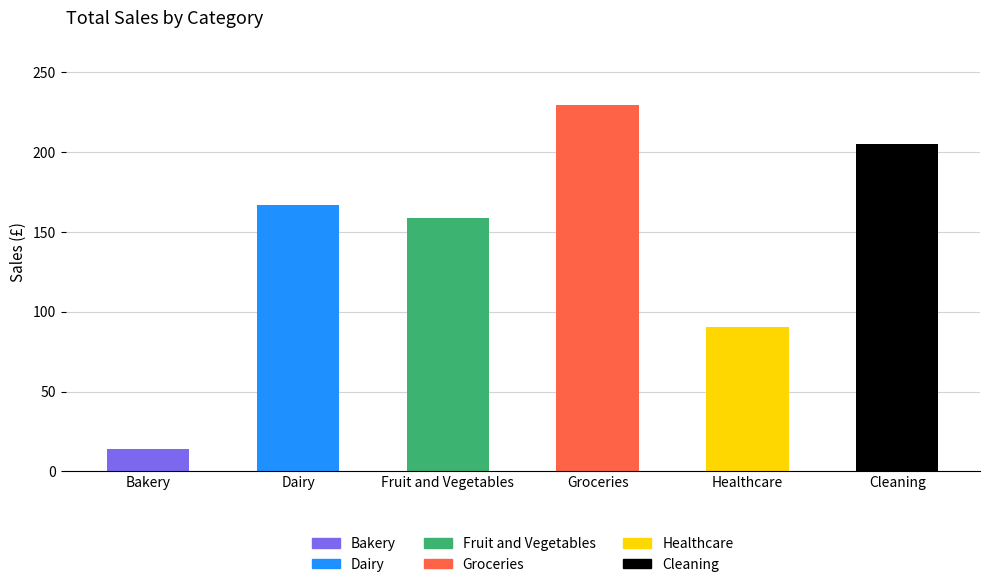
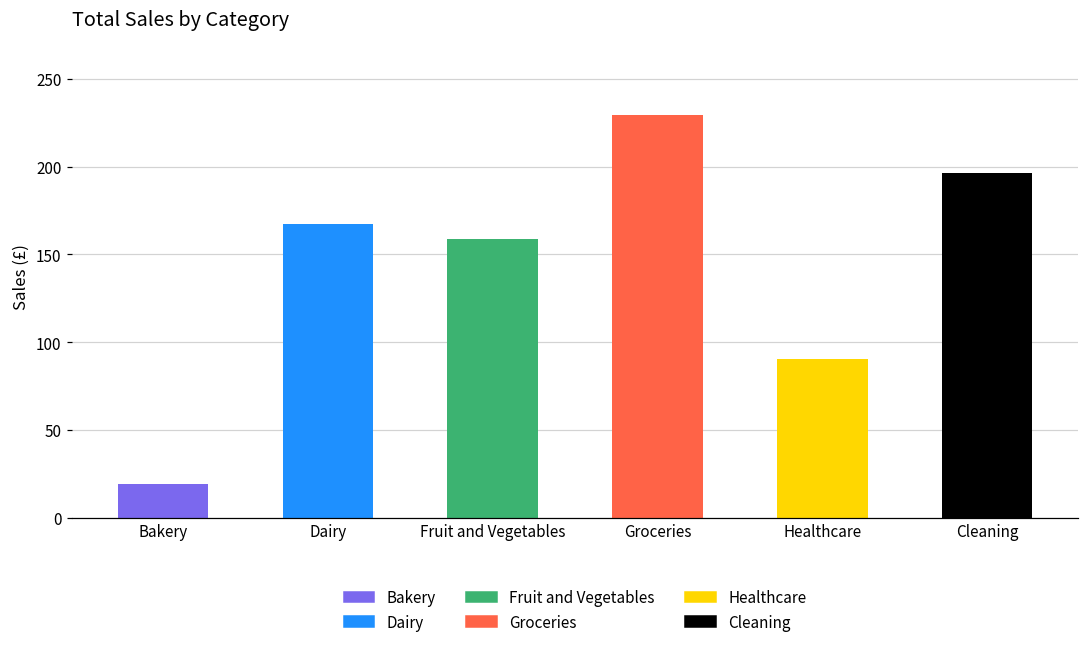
Bakery: 14 -> 19
Cleaning: 205 -> 196
